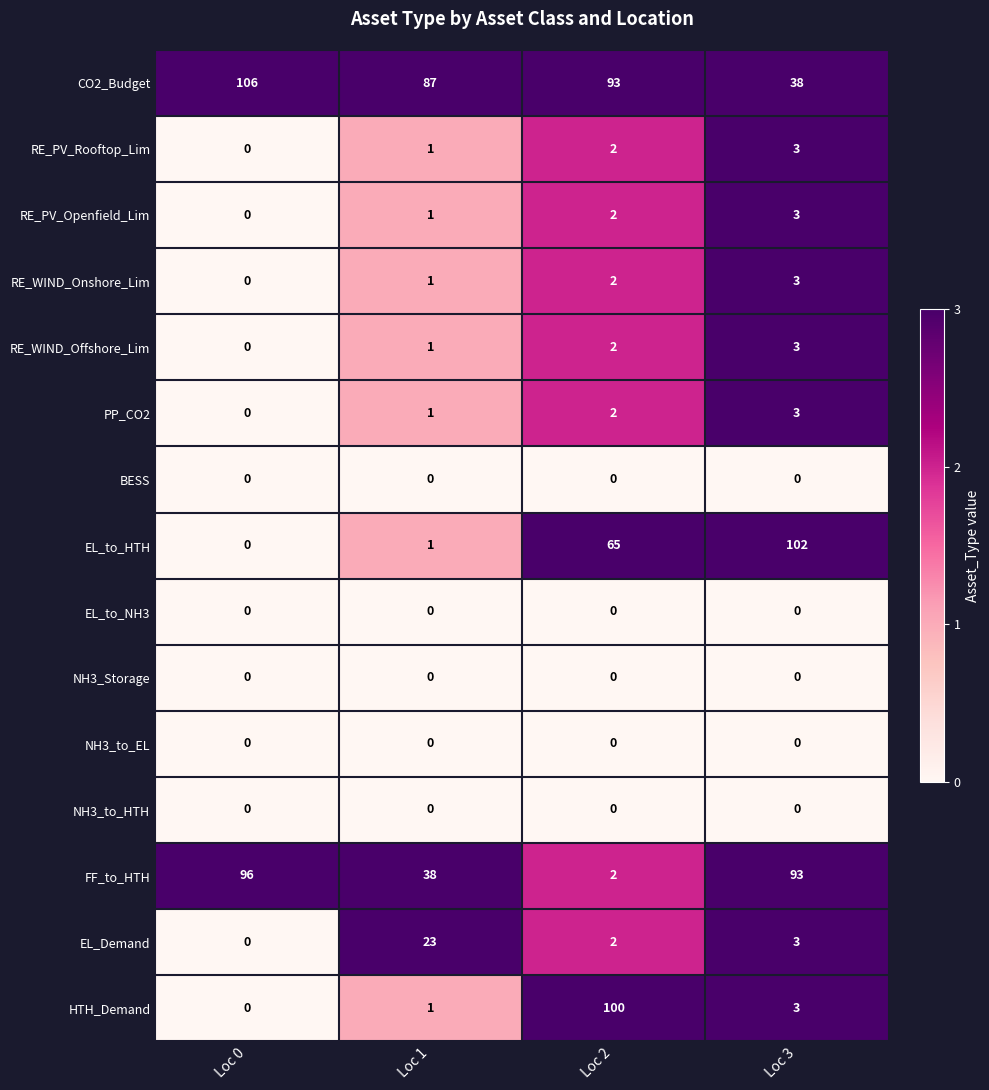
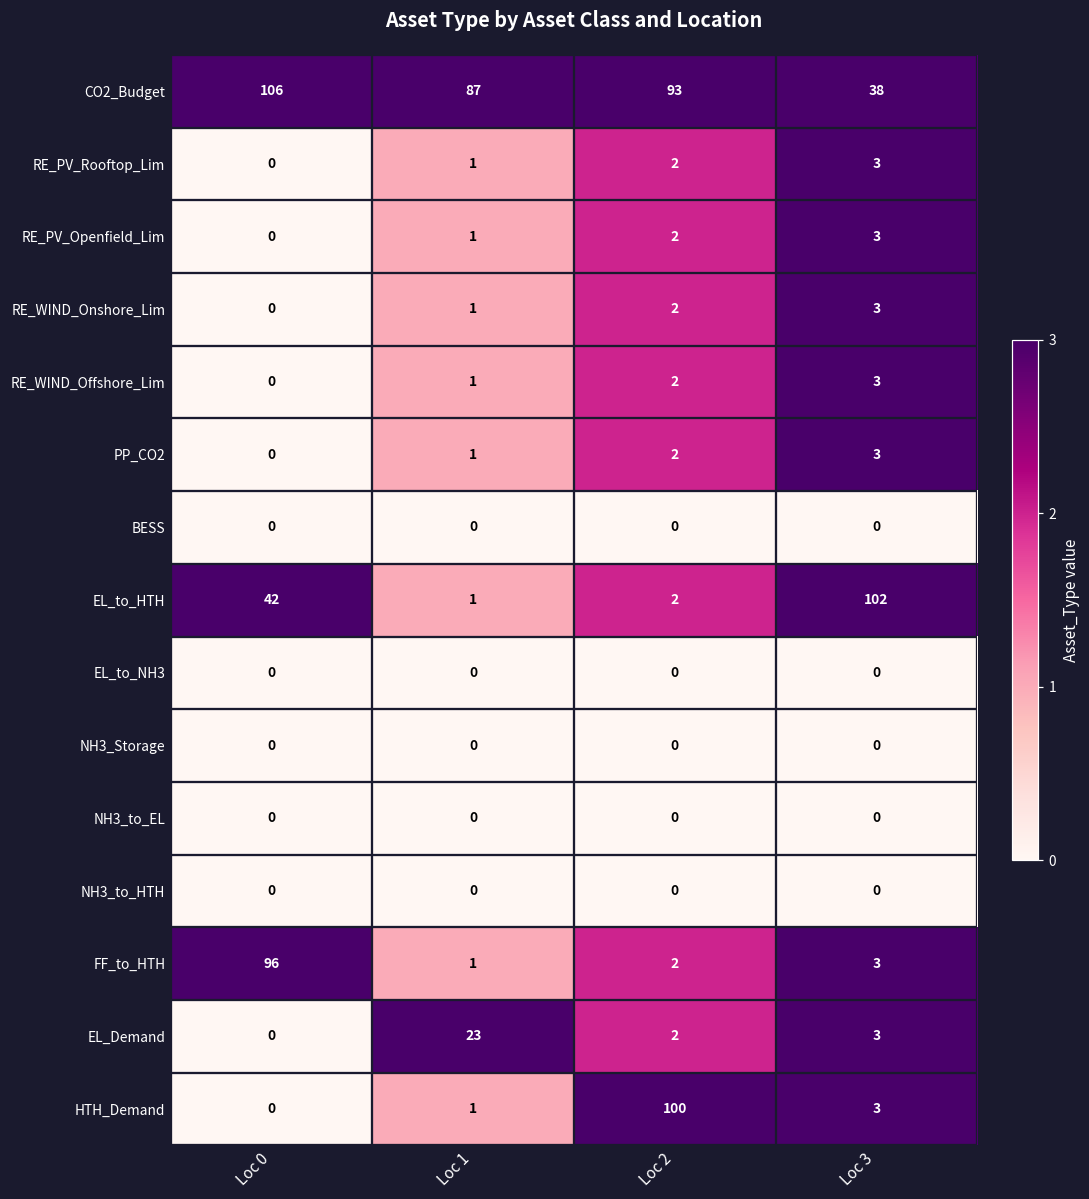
EL_to_HTH, Loc 0: 0 -> 42
EL_to_HTH, Loc 2: 65 -> 2
FF_to_HTH, Loc 1: 38 -> 1
FF_to_HTH, Loc 3: 93 -> 3
